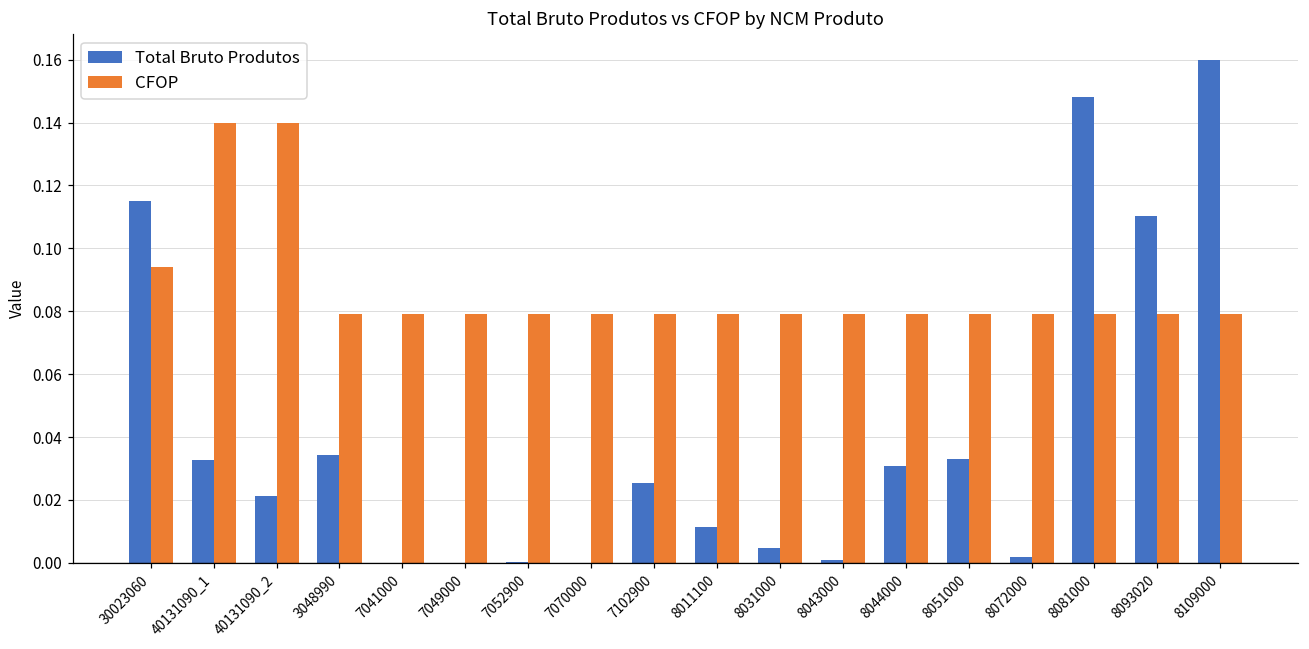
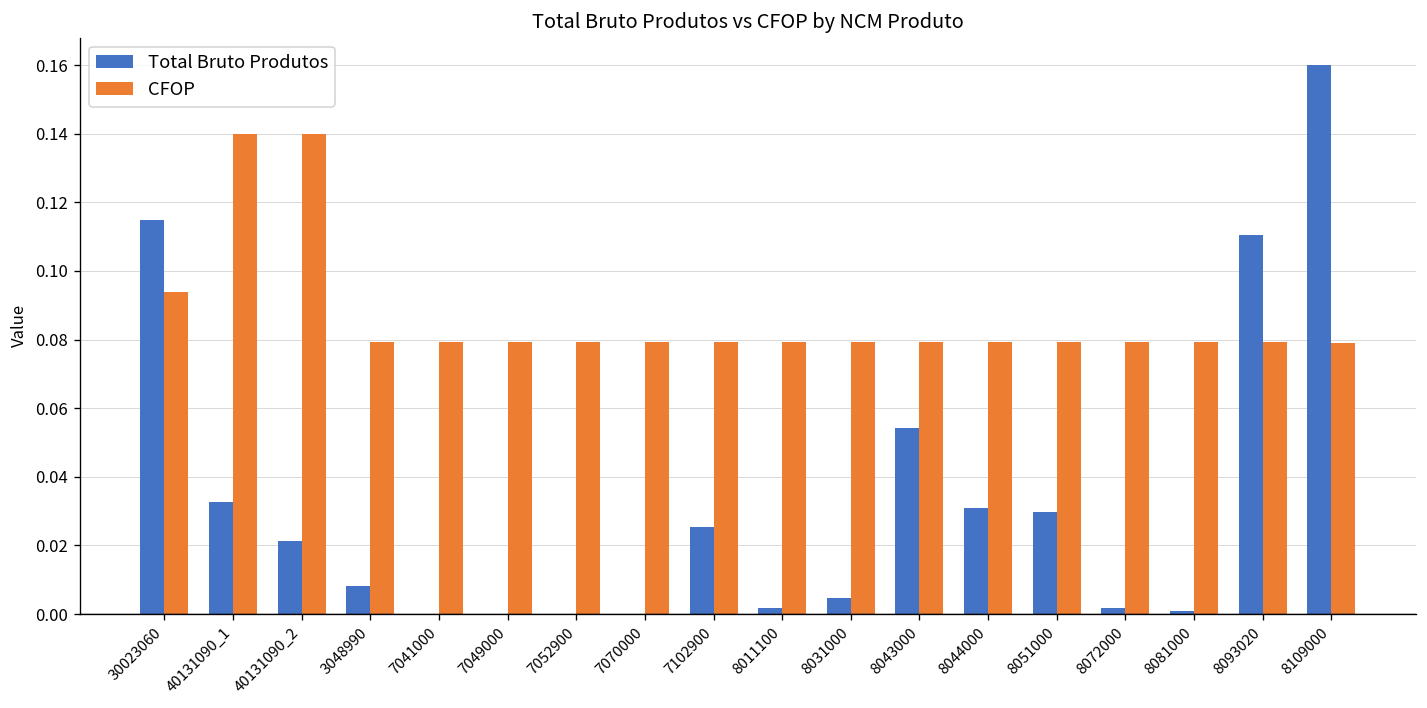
Total Bruto Produtos, 3048990: 0.034 -> 0.008
Total Bruto Produtos, 8011100: 0.011 -> 0.002
Total Bruto Produtos, 8043000: 0.001 -> 0.054
Total Bruto Produtos, 8051000: 0.033 -> 0.030
Total Bruto Produtos, 8081000: 0.148 -> 0.001
